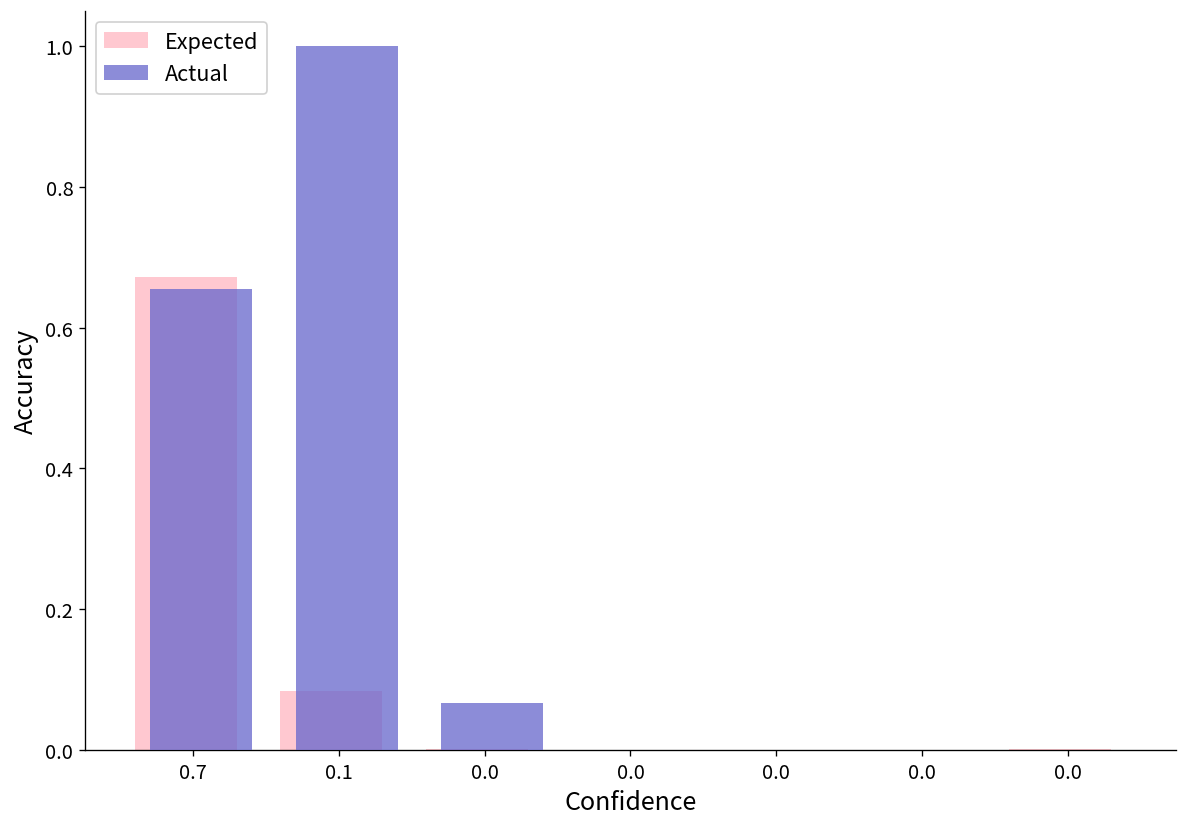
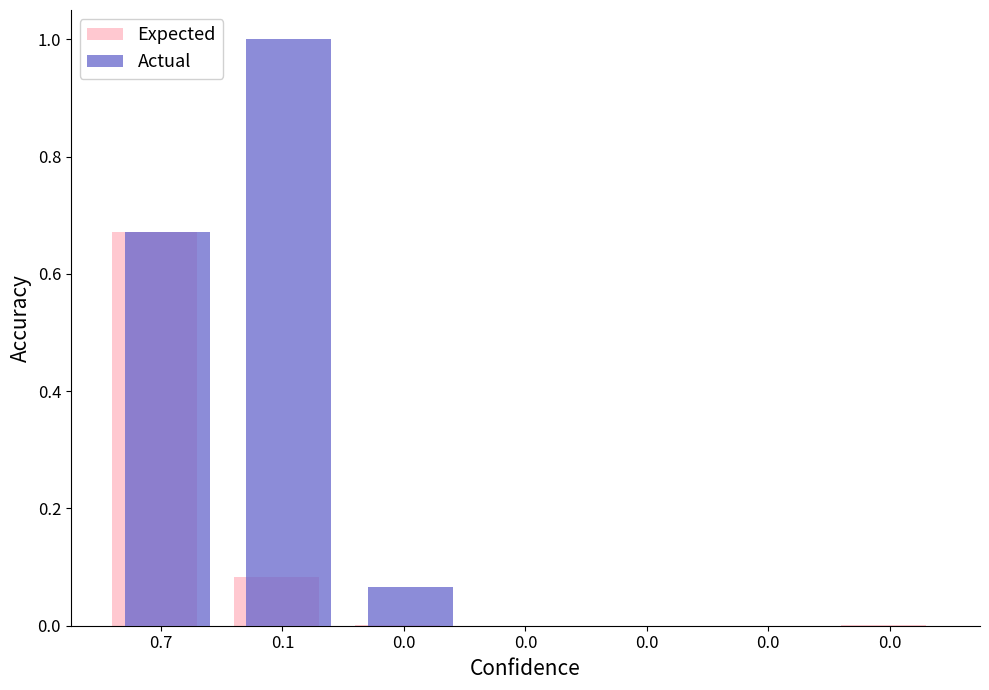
Actual, 0.7: 0.65 -> 0.67
